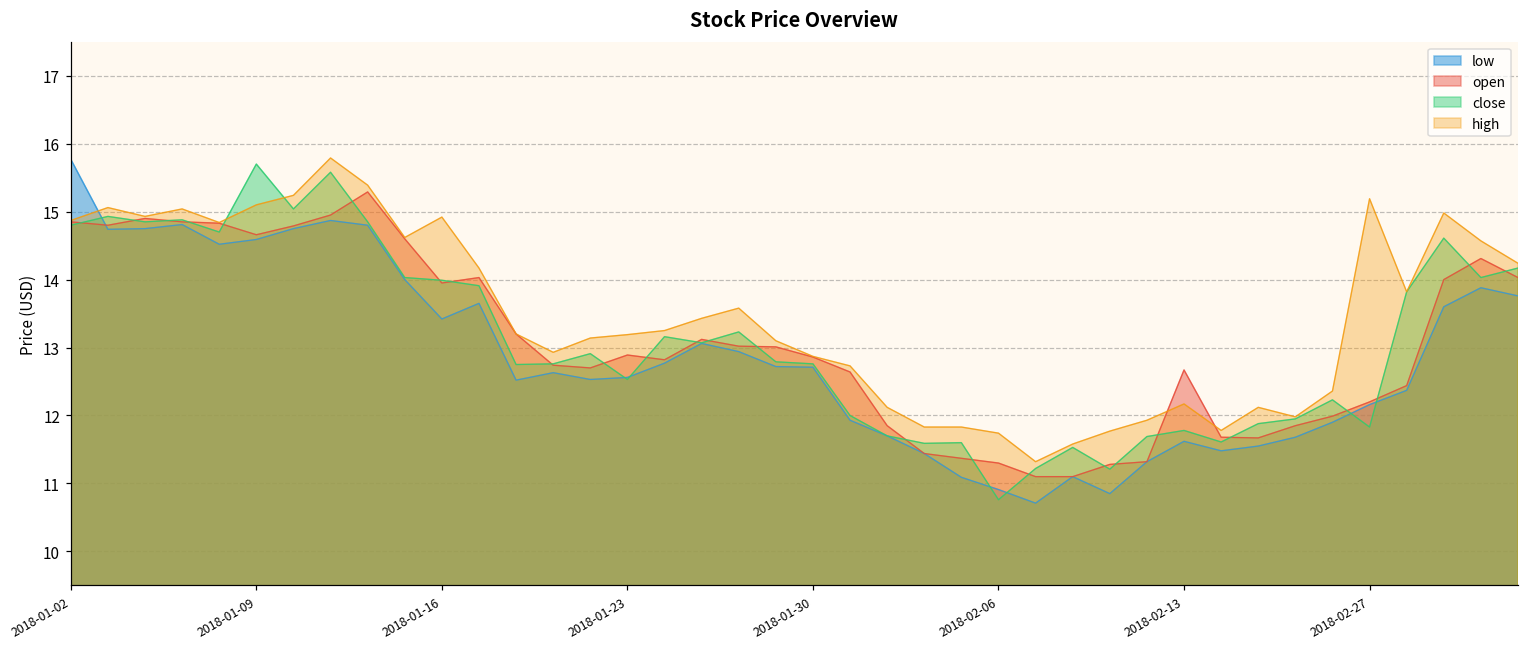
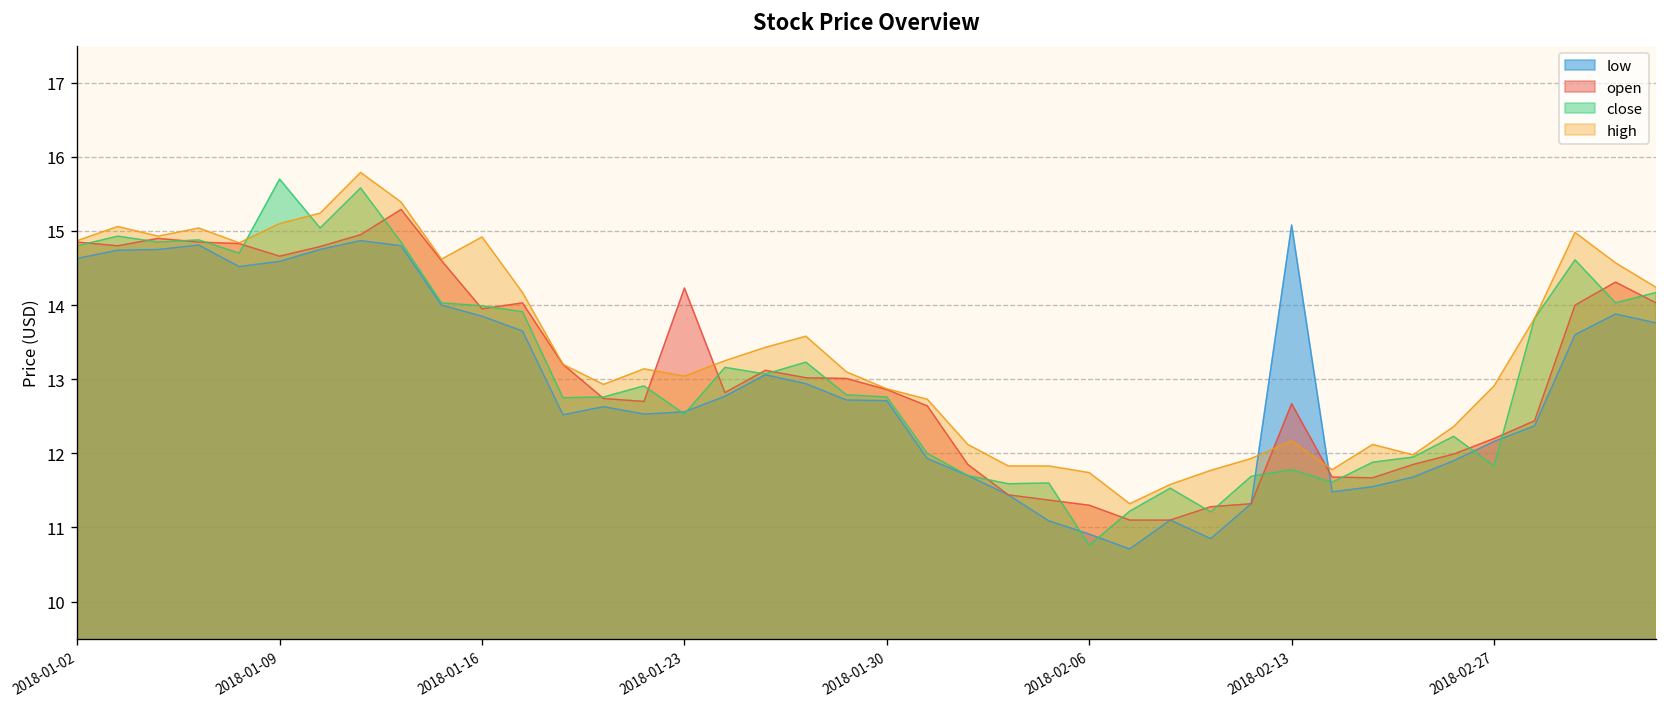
low, 2018-01-02: 15.8 -> 14.6
low, 2018-01-16: 13.4 -> 13.9
open, 2018-01-23: 12.9 -> 14.2
high, 2018-01-23: 13.2 -> 13.0
low, 2018-02-13: 11.6 -> 15.1
high, 2018-02-27: 15.2 -> 12.9
